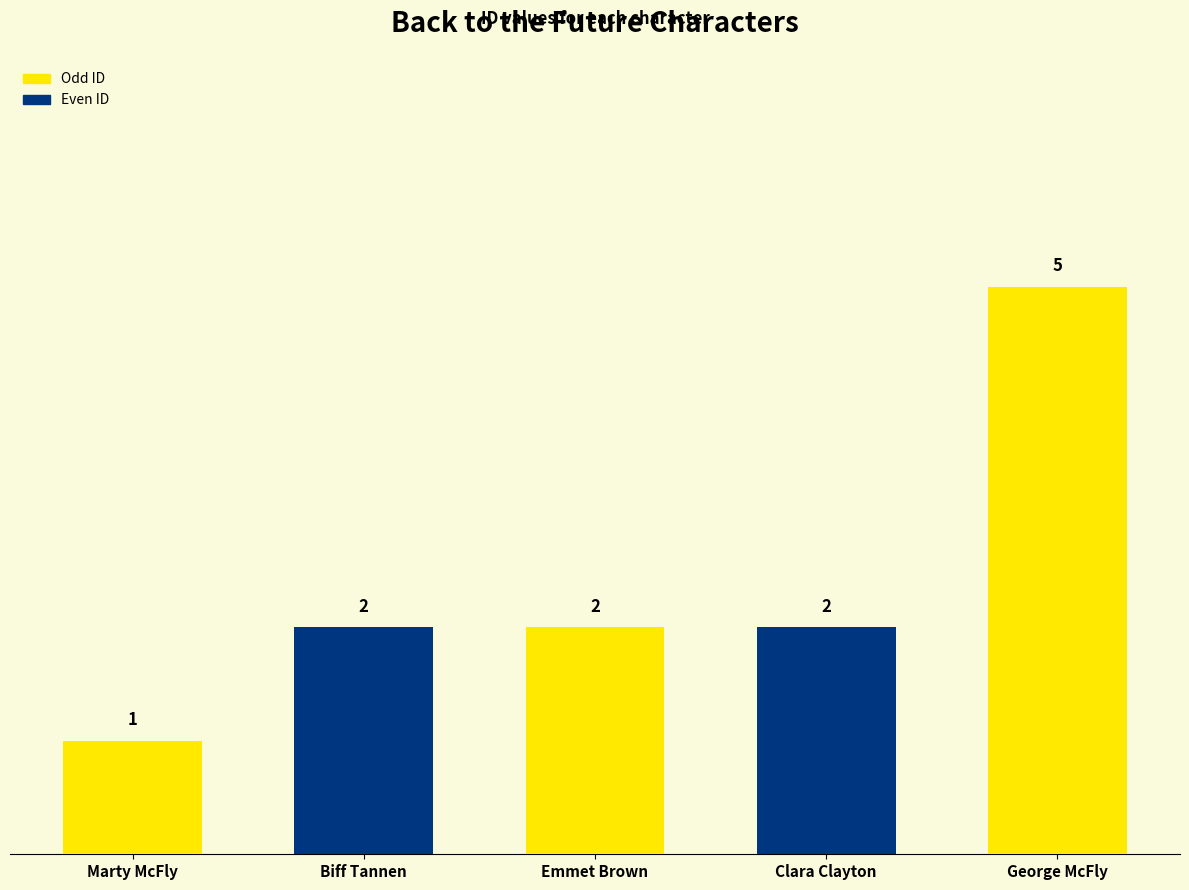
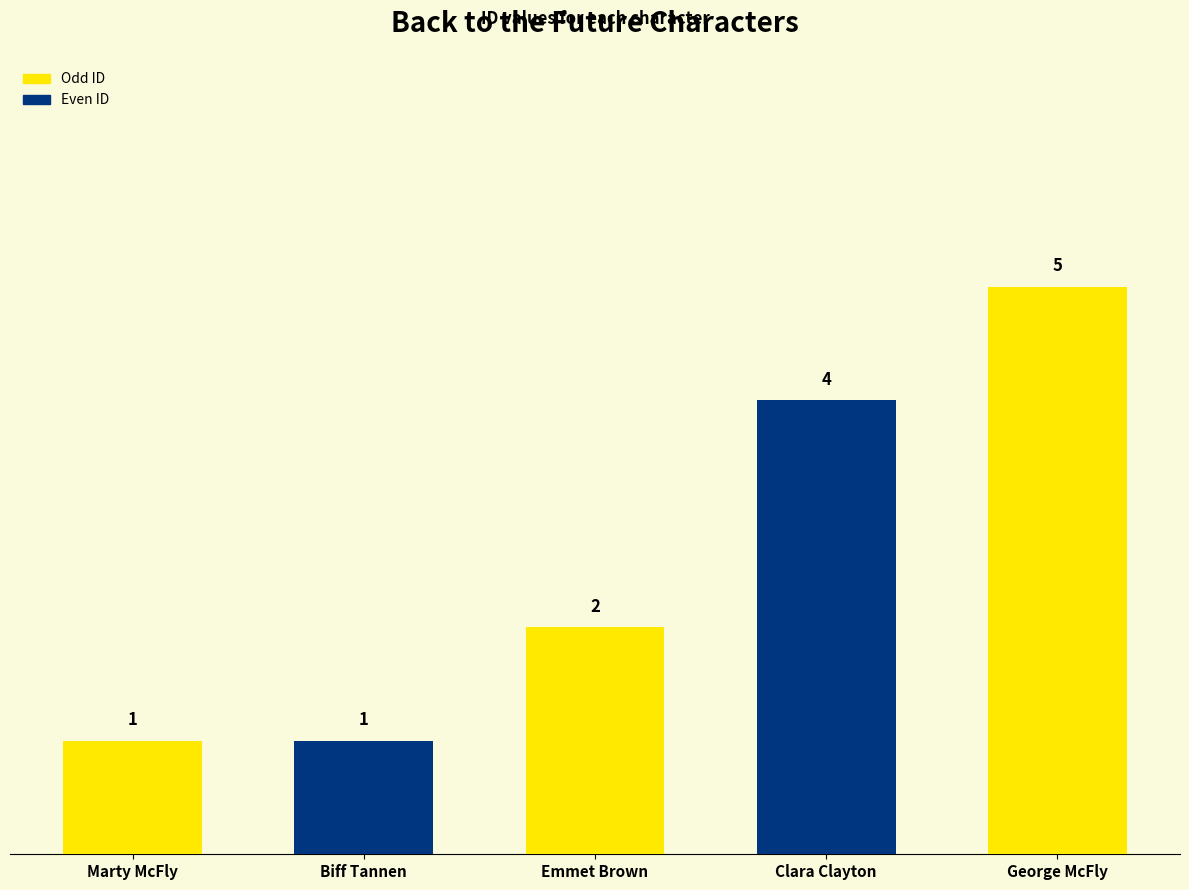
Biff Tannen: 2 -> 1
Clara Clayton: 2 -> 4
